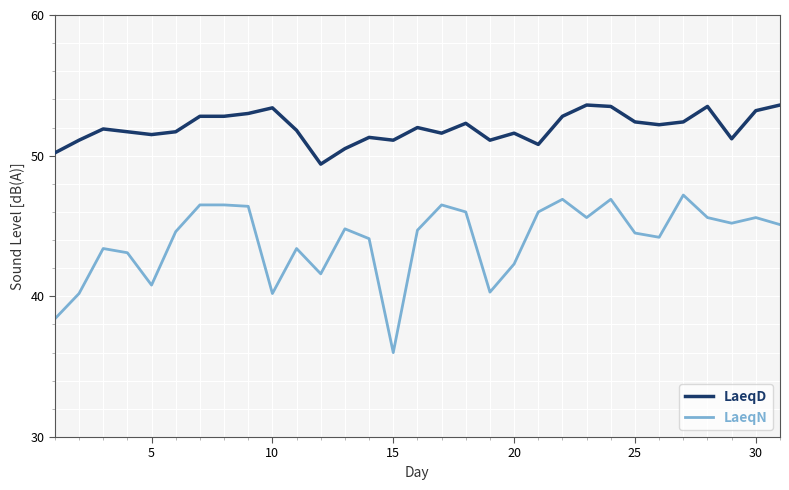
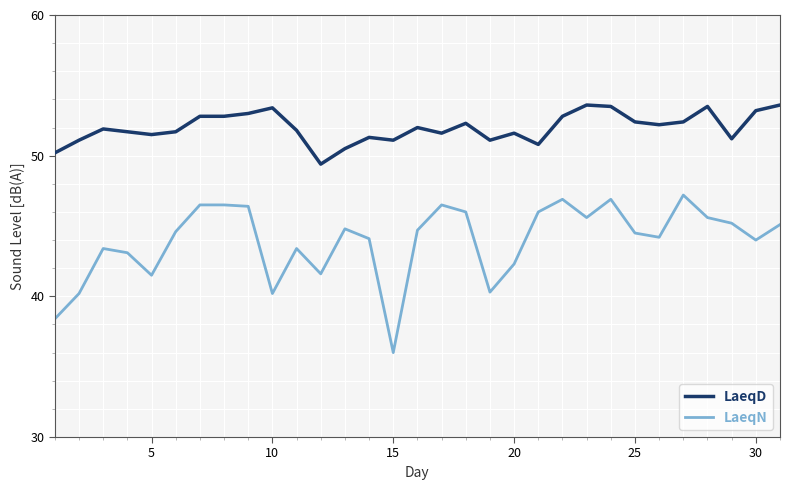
LaeqN, 5: 40.8 -> 41.5
LaeqN, 30: 45.6 -> 44.0
